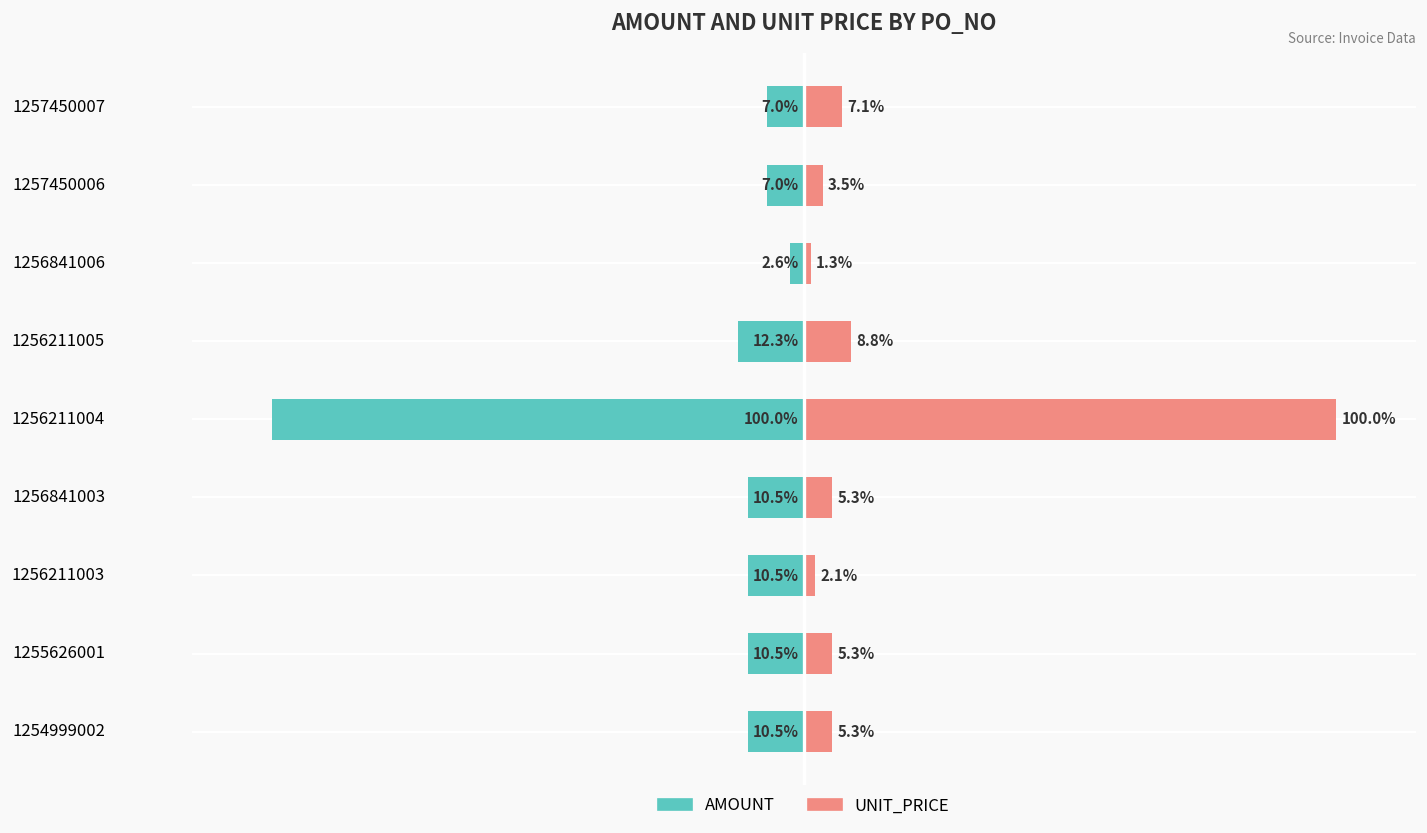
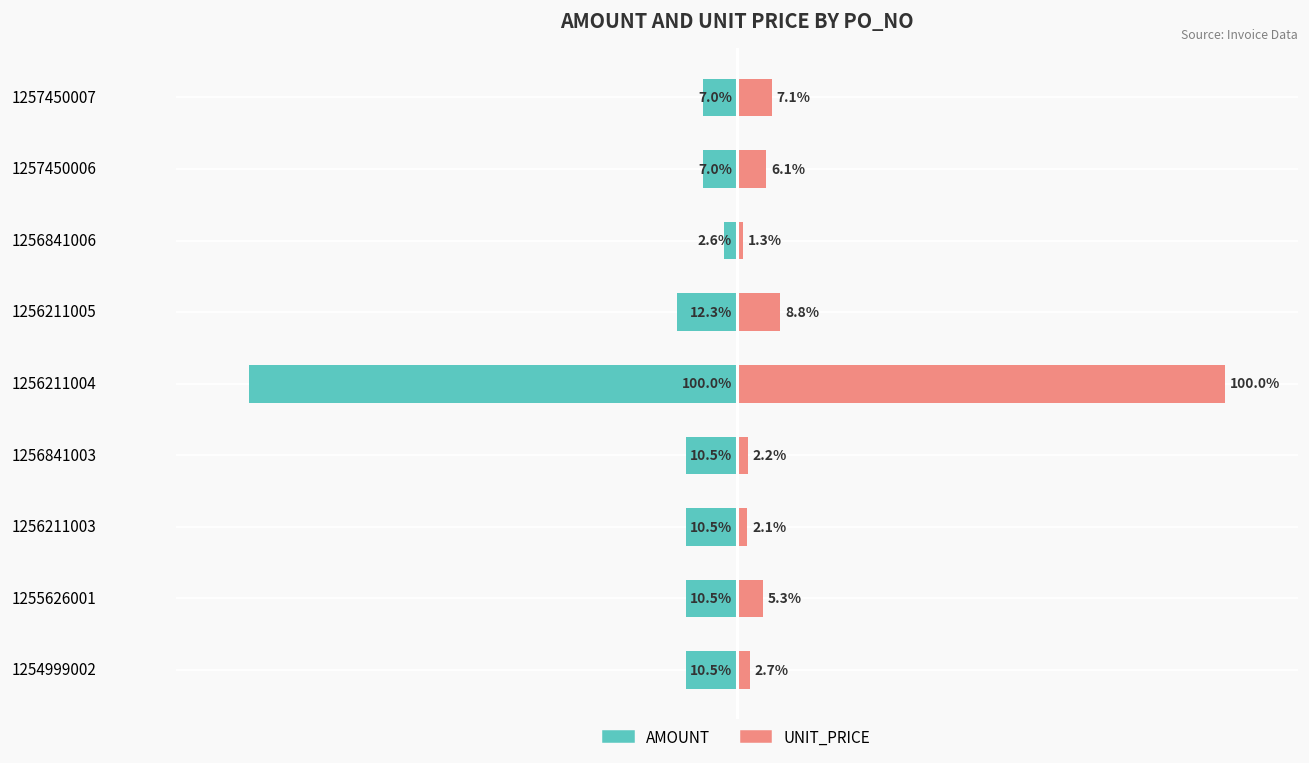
UNIT_PRICE, 1257450006: 3.5% -> 6.1%
UNIT_PRICE, 1256841003: 5.3% -> 2.2%
UNIT_PRICE, 1254999002: 5.3% -> 2.7%
